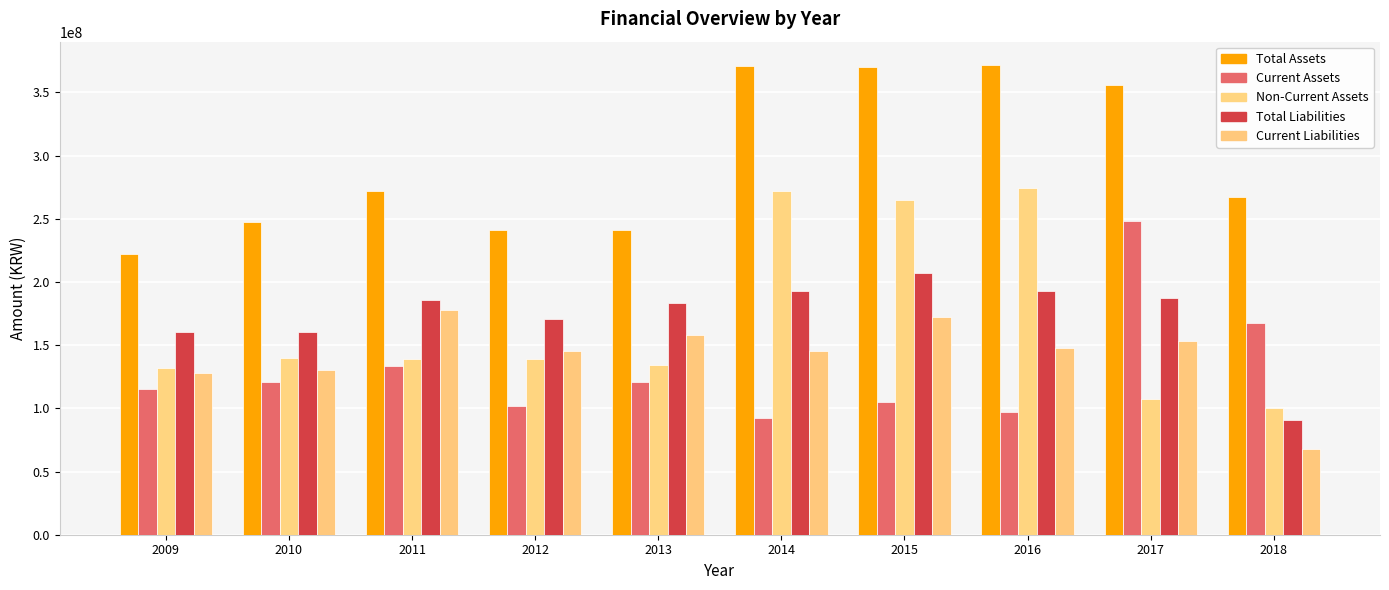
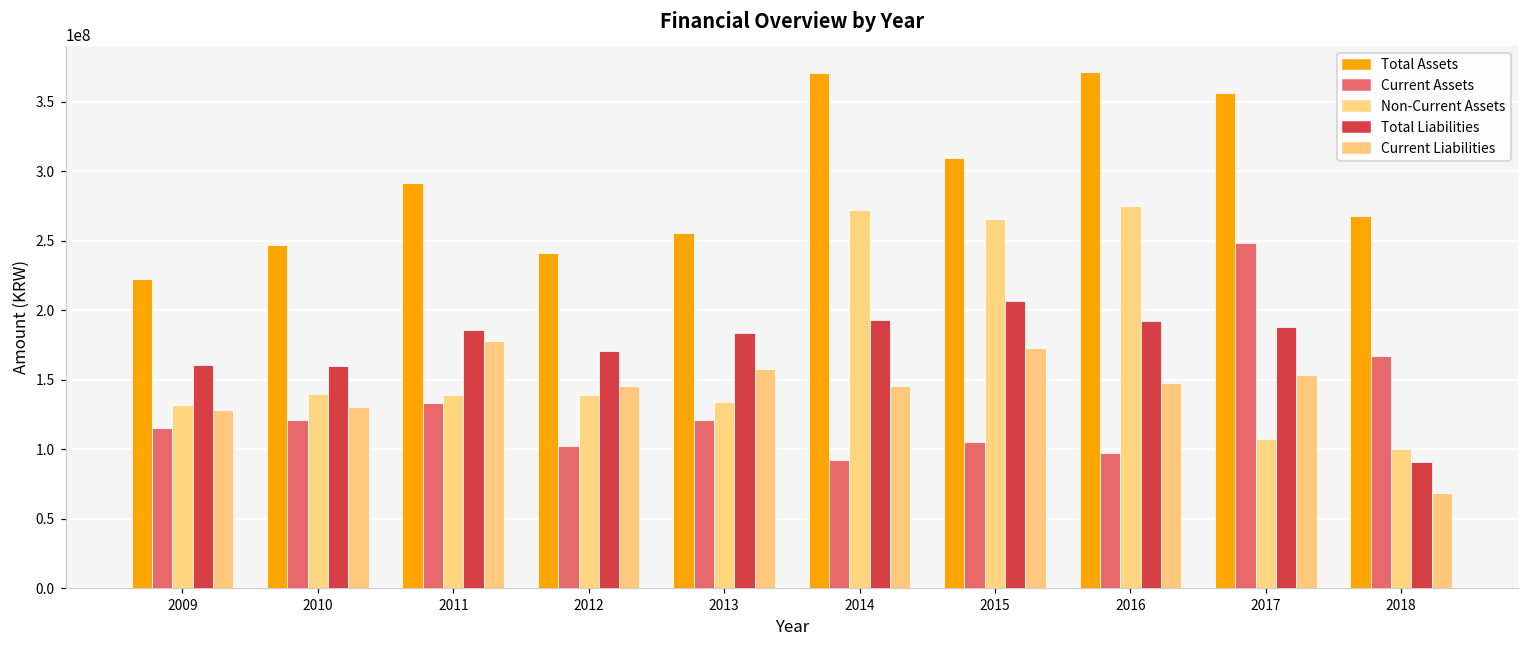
Total Assets, 2011: 272000000 -> 292000000
Total Assets, 2013: 242000000 -> 255000000
Total Assets, 2015: 371000000 -> 309000000
